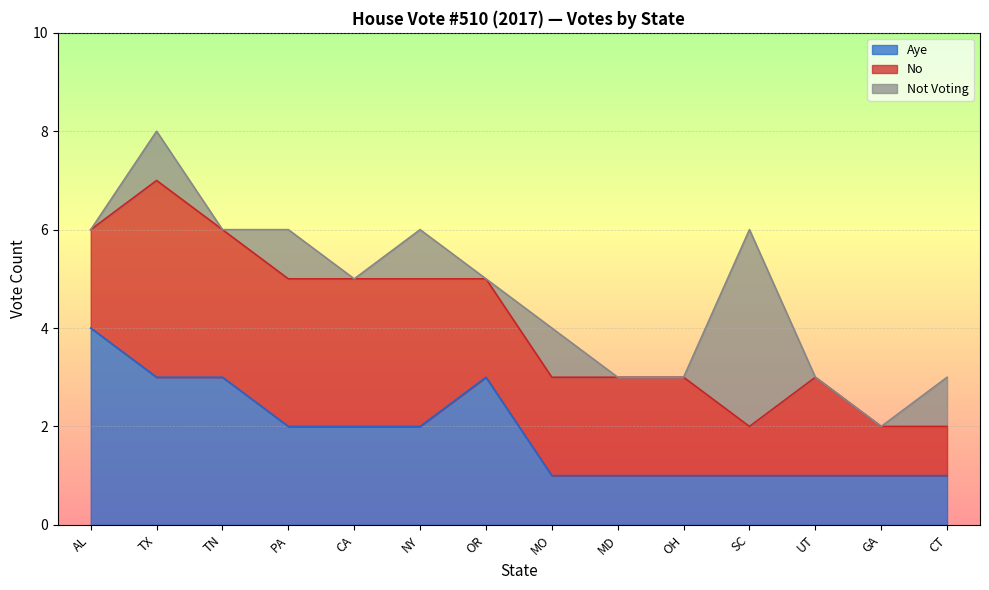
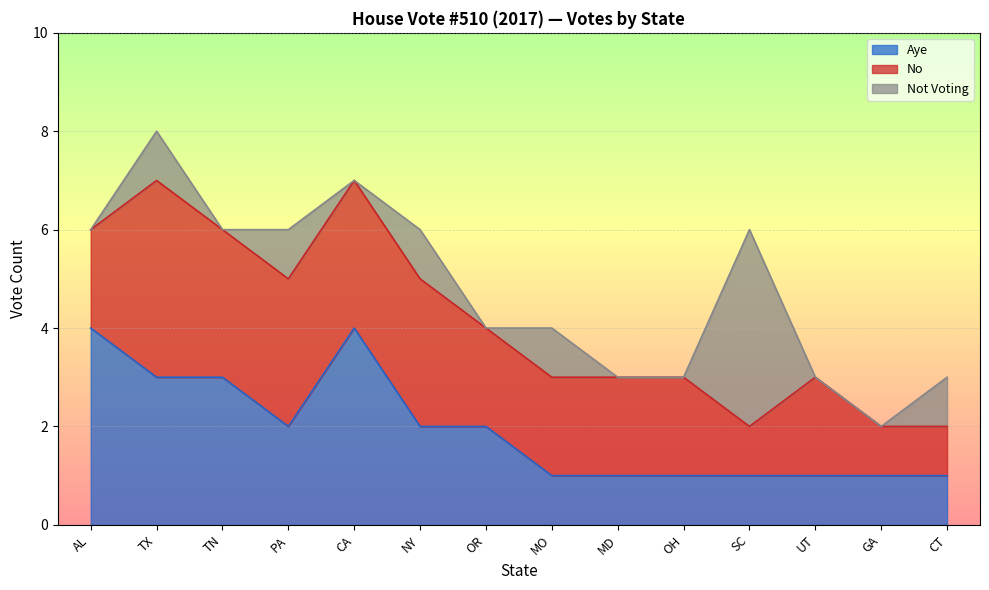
Aye, CA: 2 -> 4
Aye, OR: 3 -> 2
